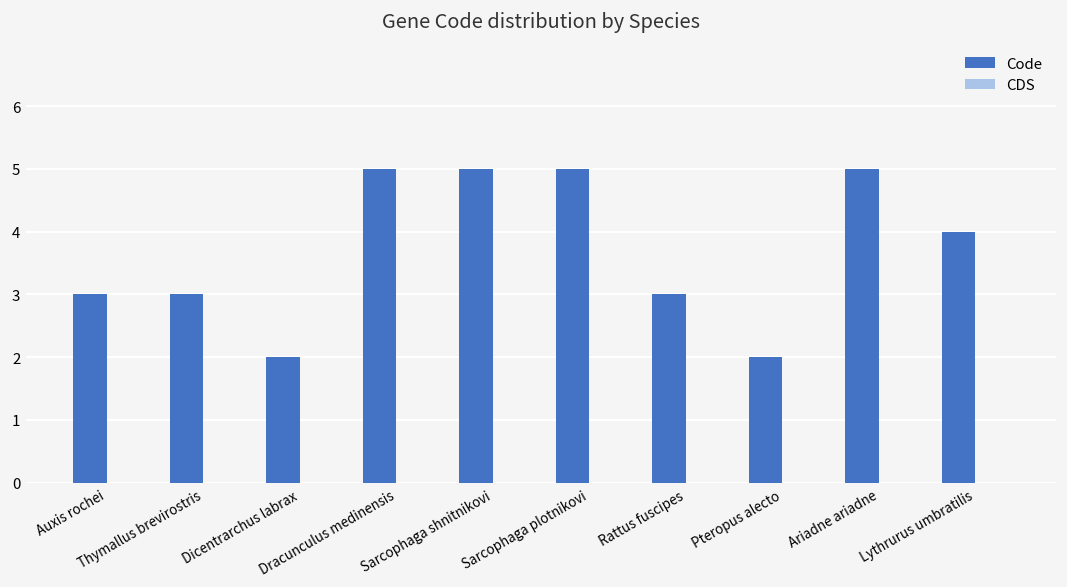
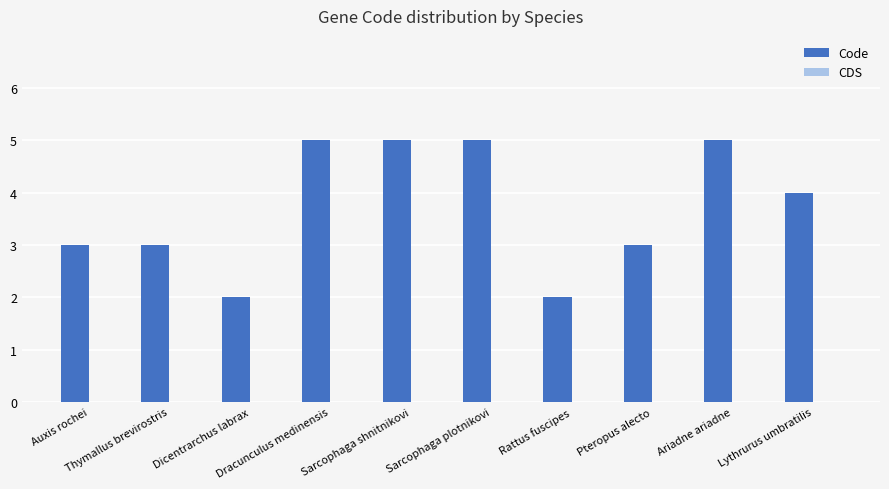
Code, Rattus fuscipes: 3 -> 2
Code, Pteropus alecto: 2 -> 3
